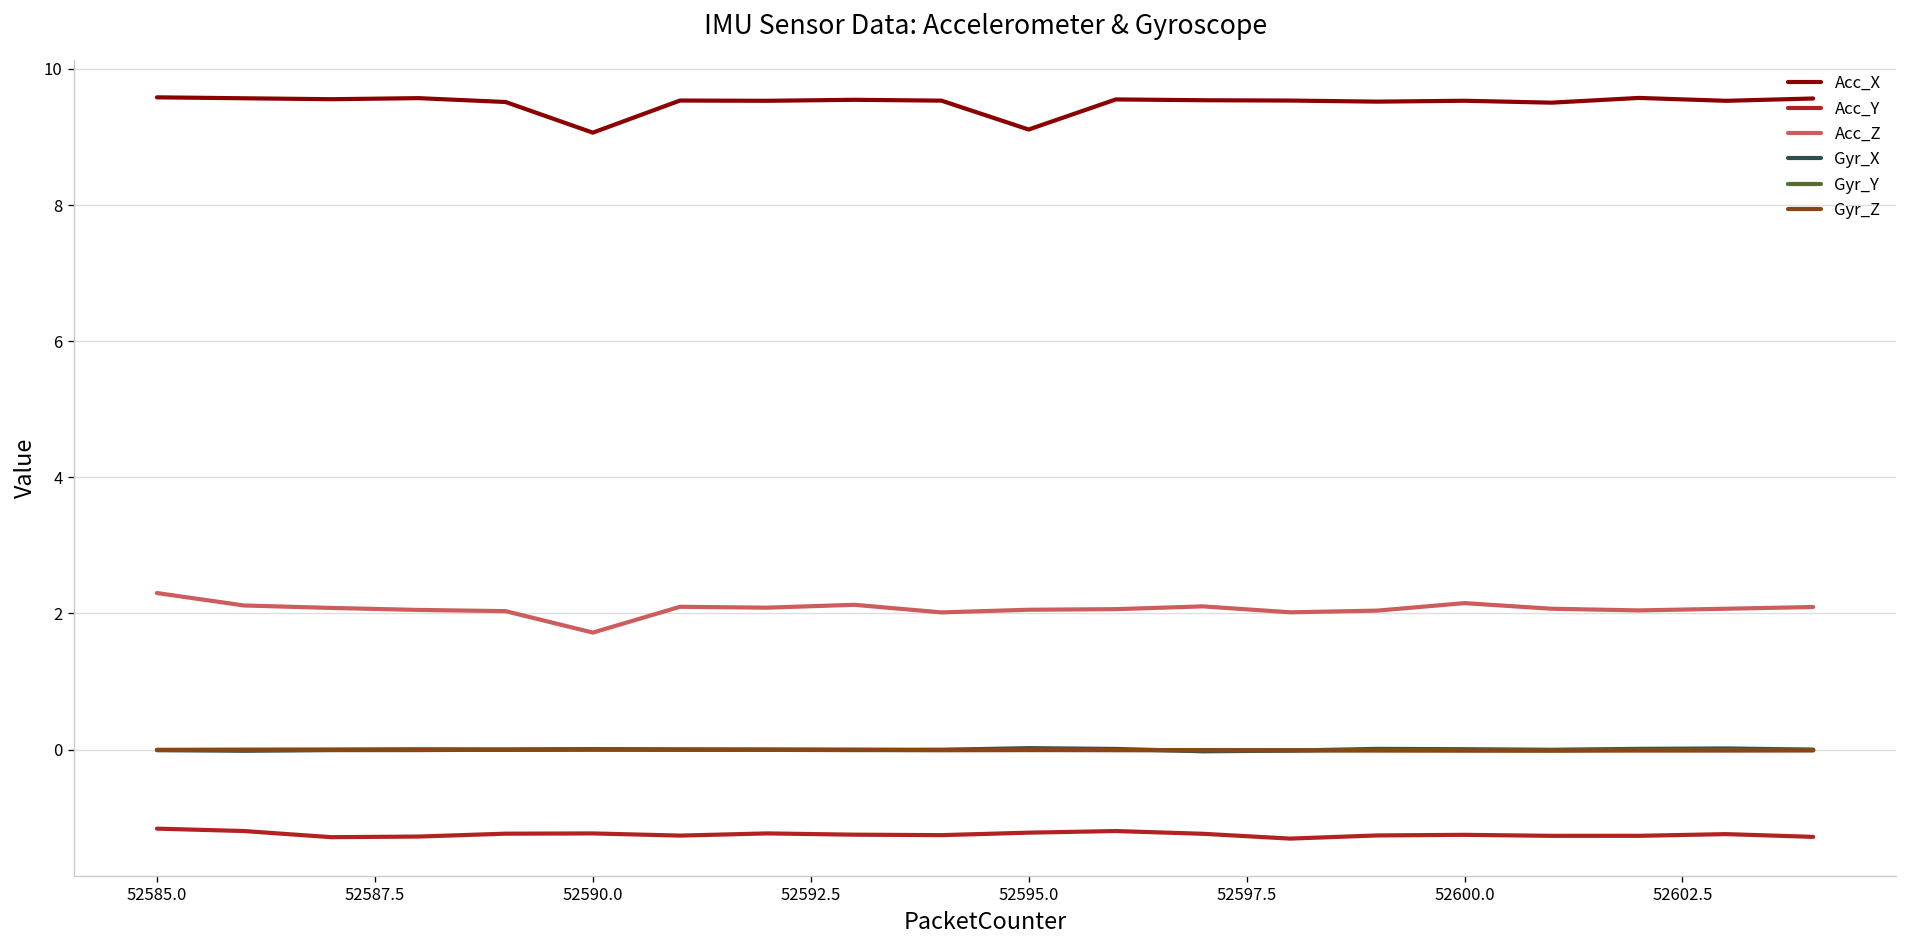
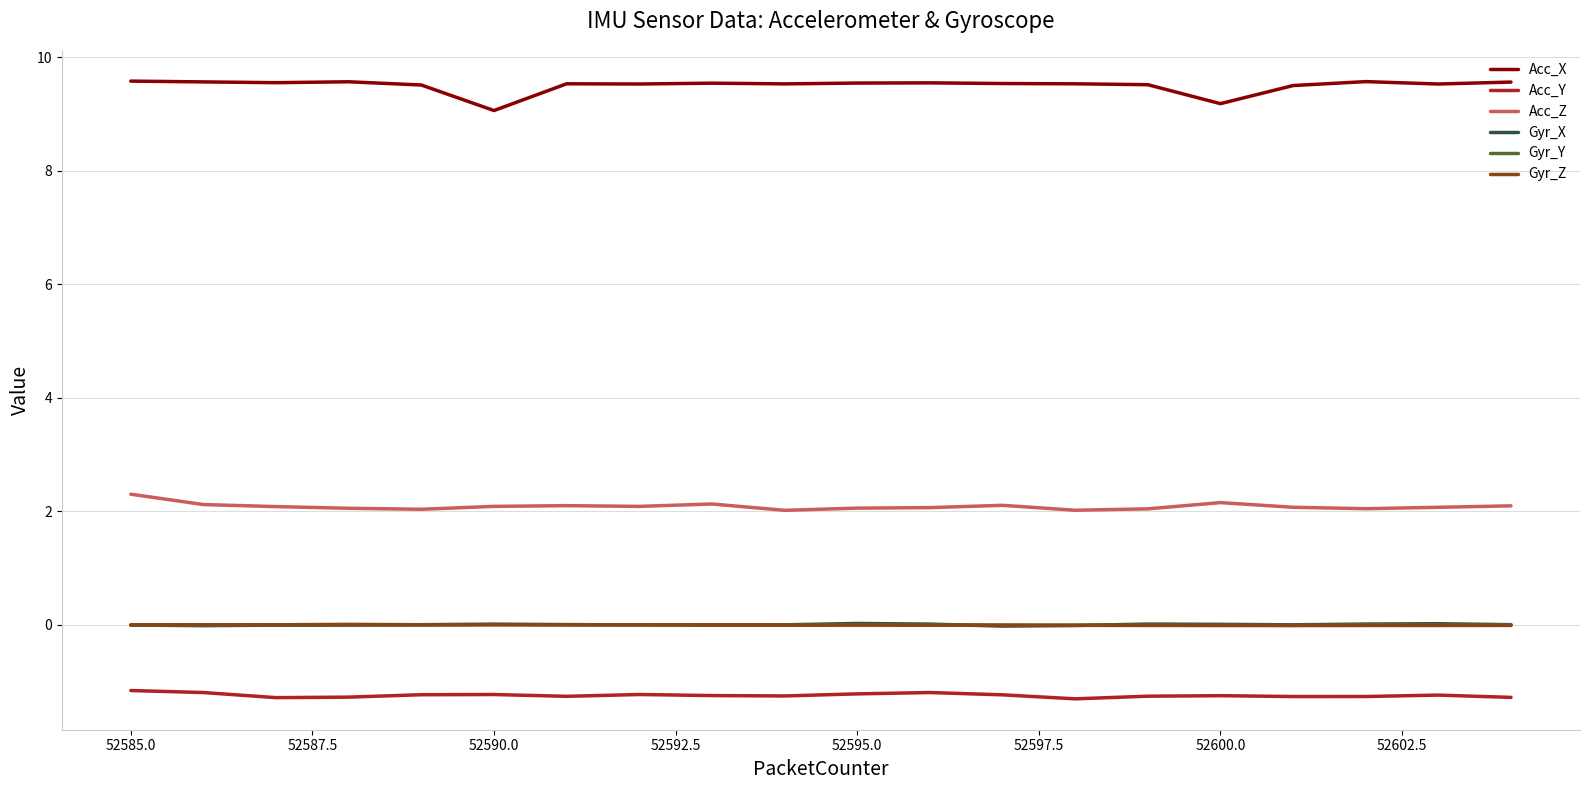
Acc_Z, 52590.0: 1.7 -> 2.1
Acc_X, 52595.0: 9.1 -> 9.5
Acc_X, 52600.0: 9.5 -> 9.2
